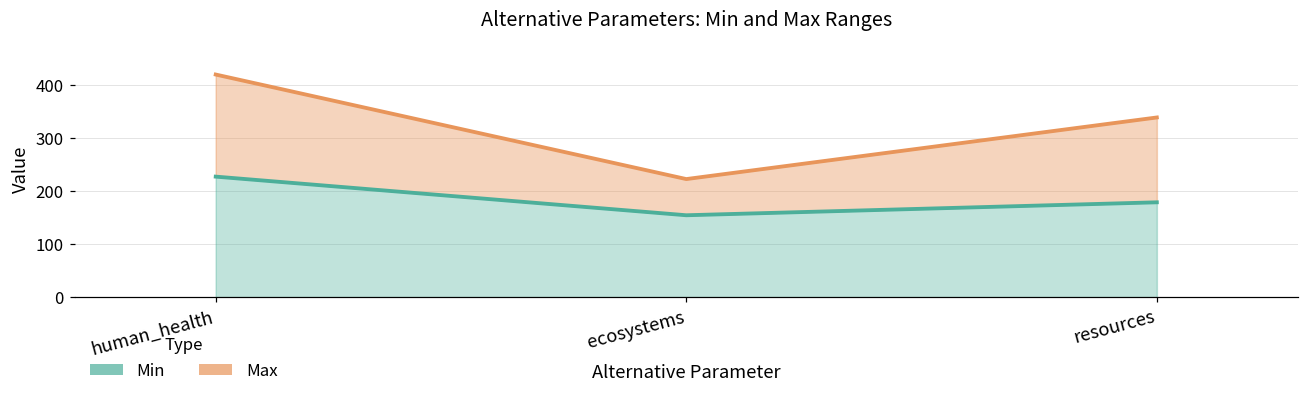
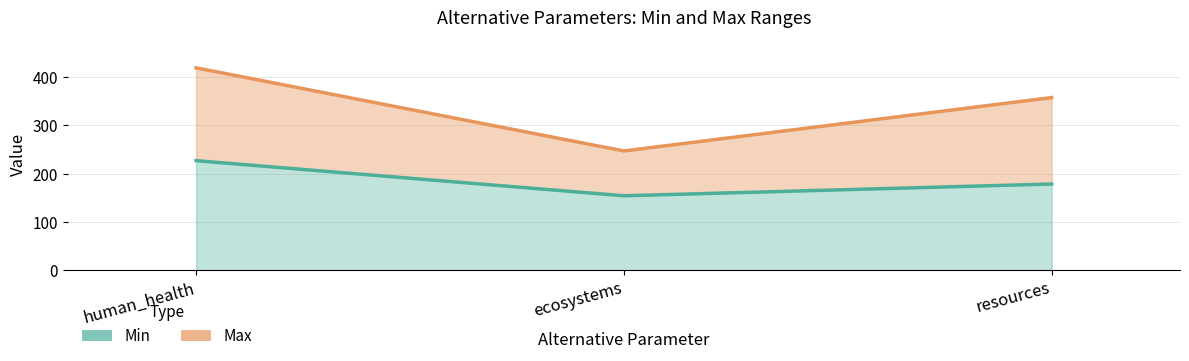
Max, ecosystems: 220 -> 250
Max, resources: 340 -> 360
